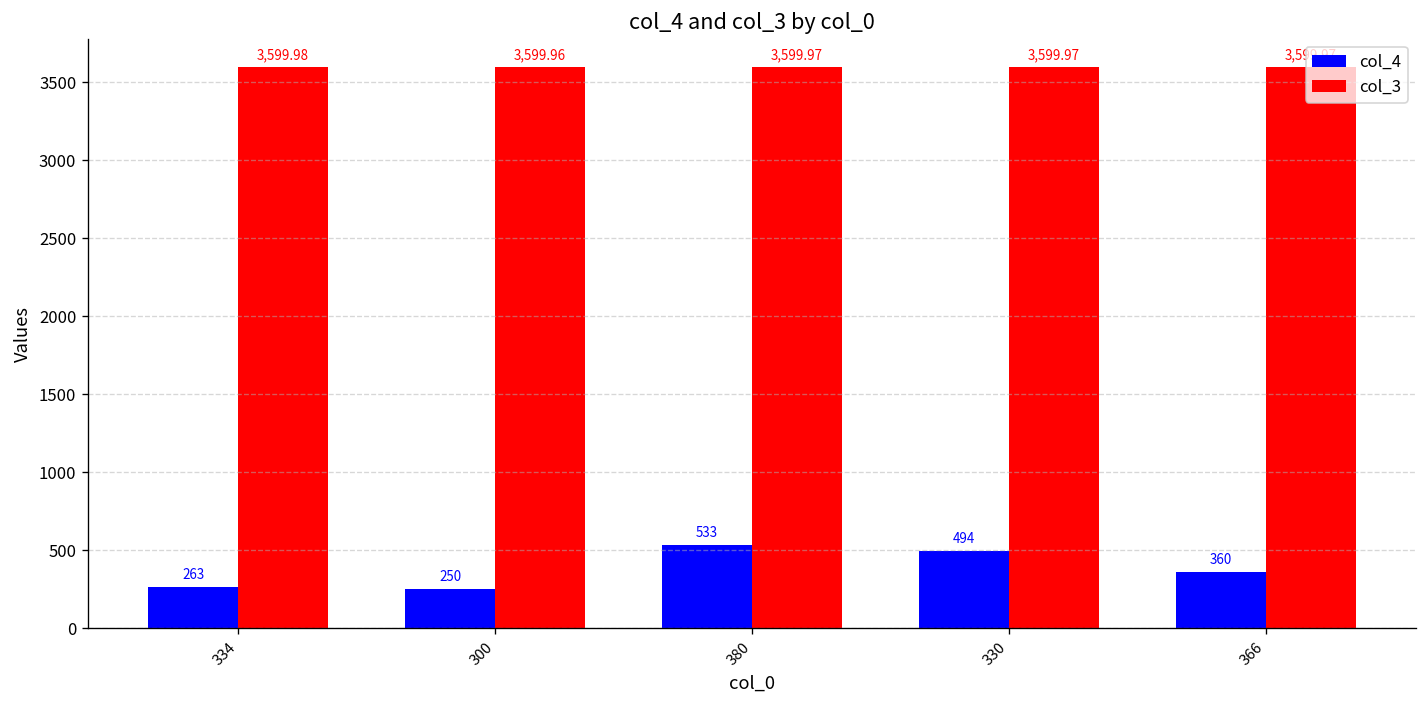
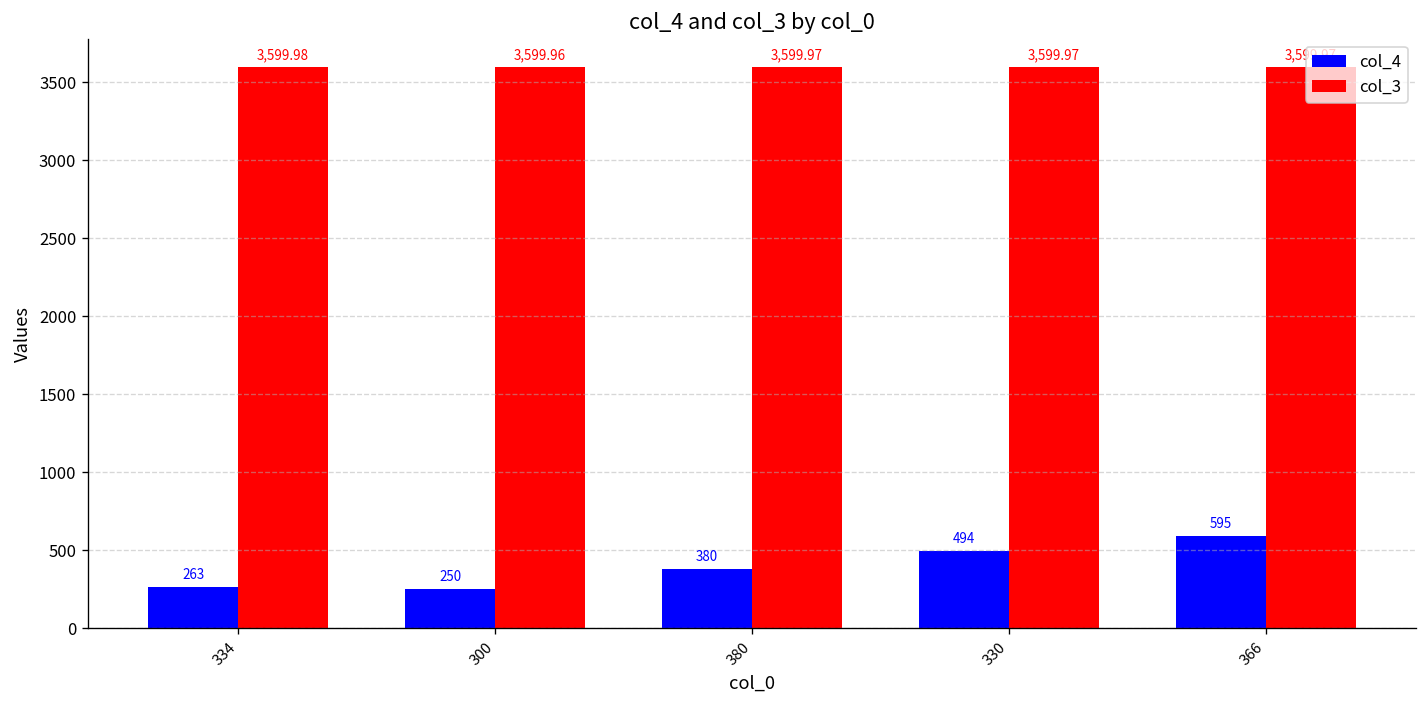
col_4, 380: 533 -> 380
col_4, 366: 360 -> 595
